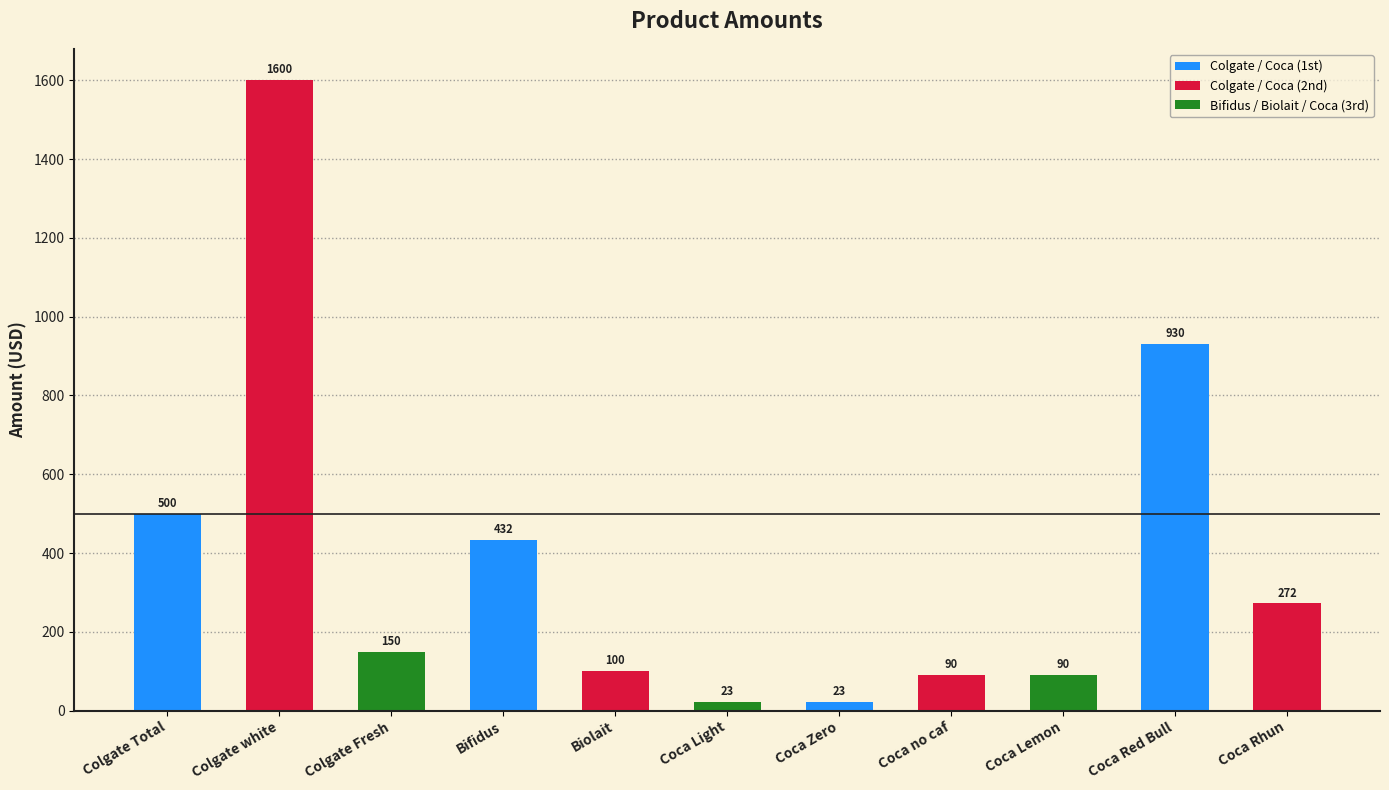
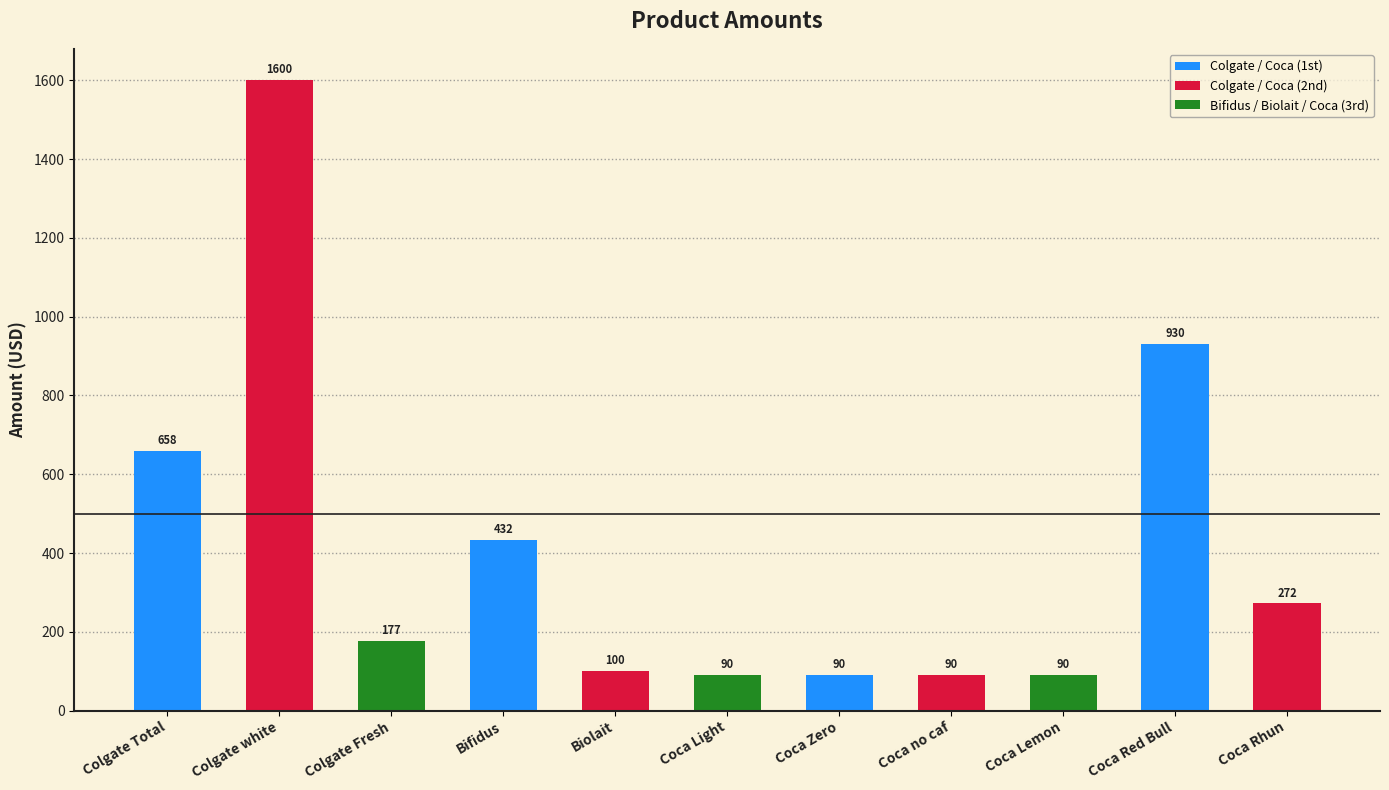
Colgate Total: 500 -> 658
Colgate Fresh: 150 -> 177
Coca Light: 23 -> 90
Coca Zero: 23 -> 90
